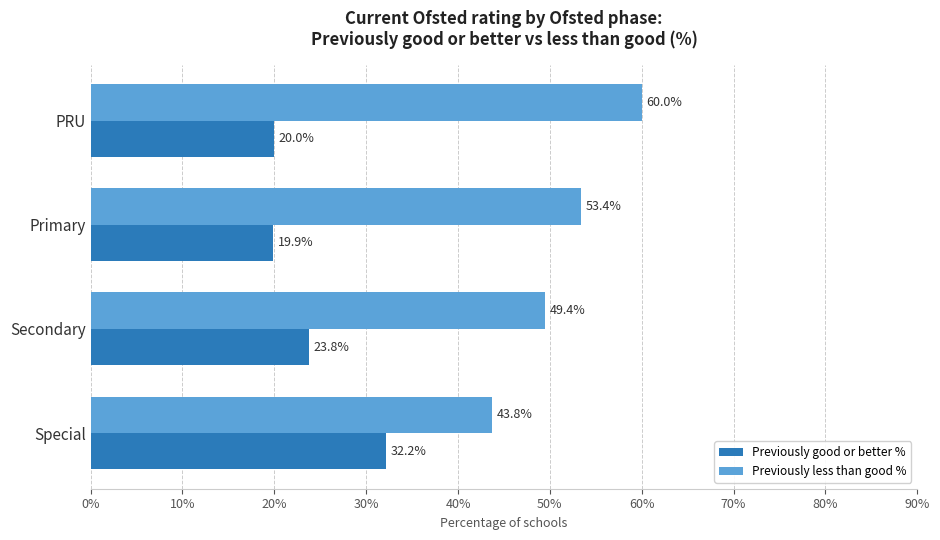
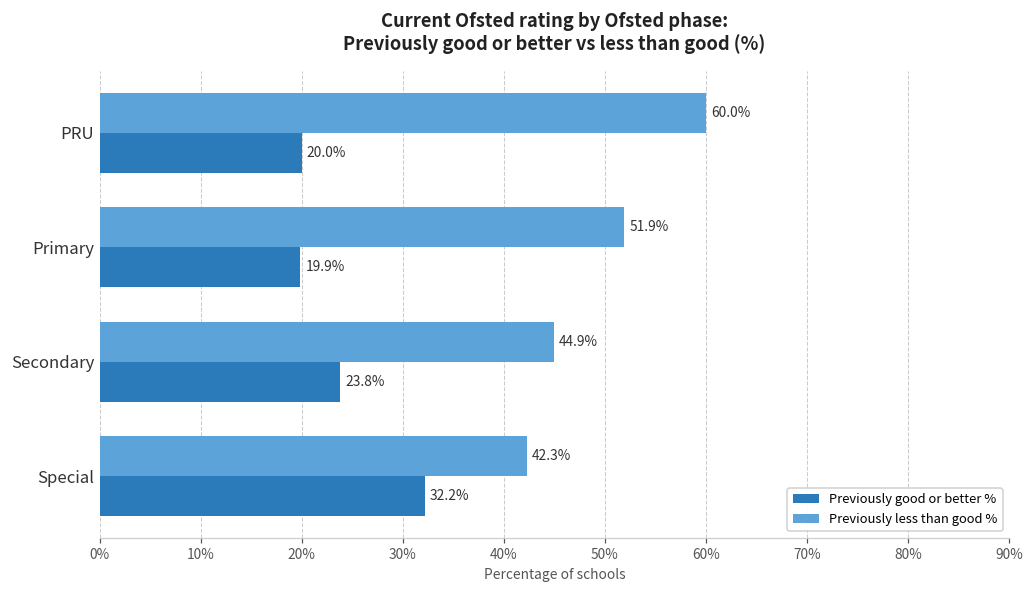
Previously less than good %, Primary: 53.4% -> 51.9%
Previously less than good %, Secondary: 49.4% -> 44.9%
Previously less than good %, Special: 43.8% -> 42.3%
